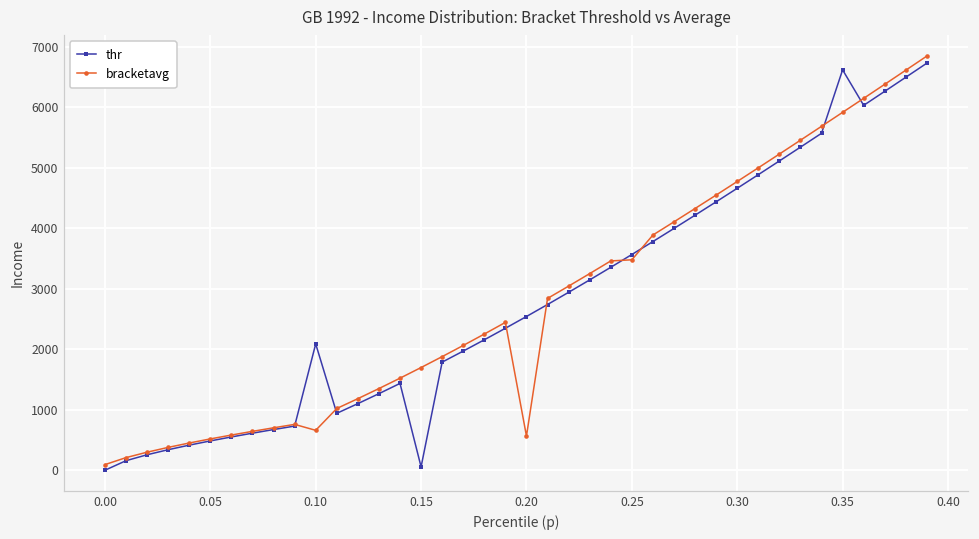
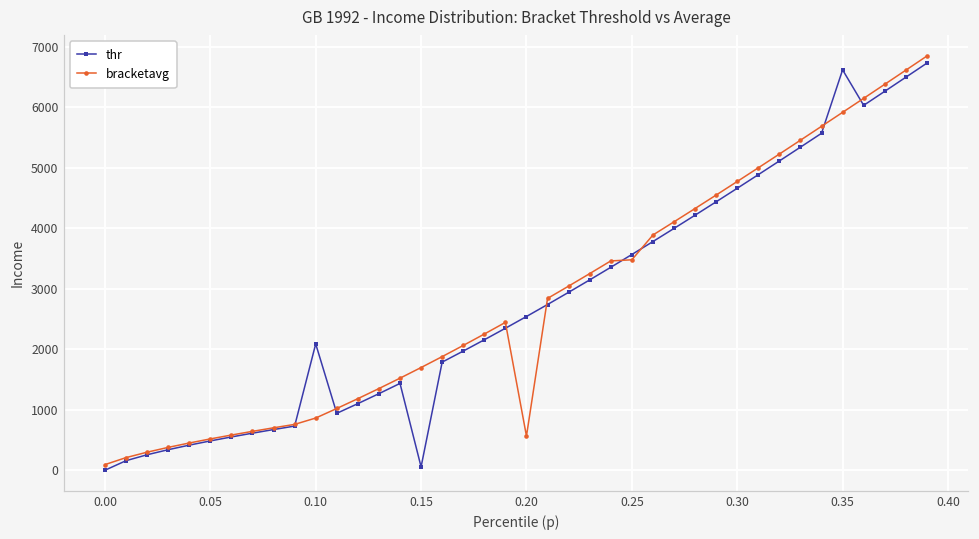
bracketavg, 0.10: 700 -> 900
